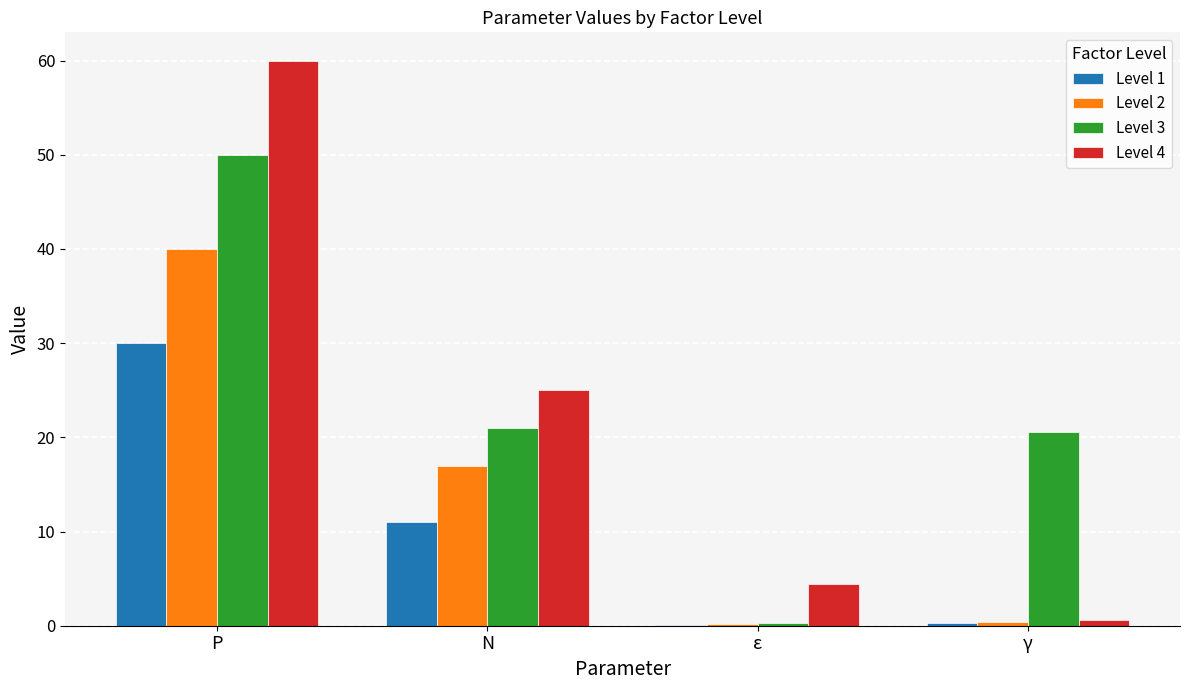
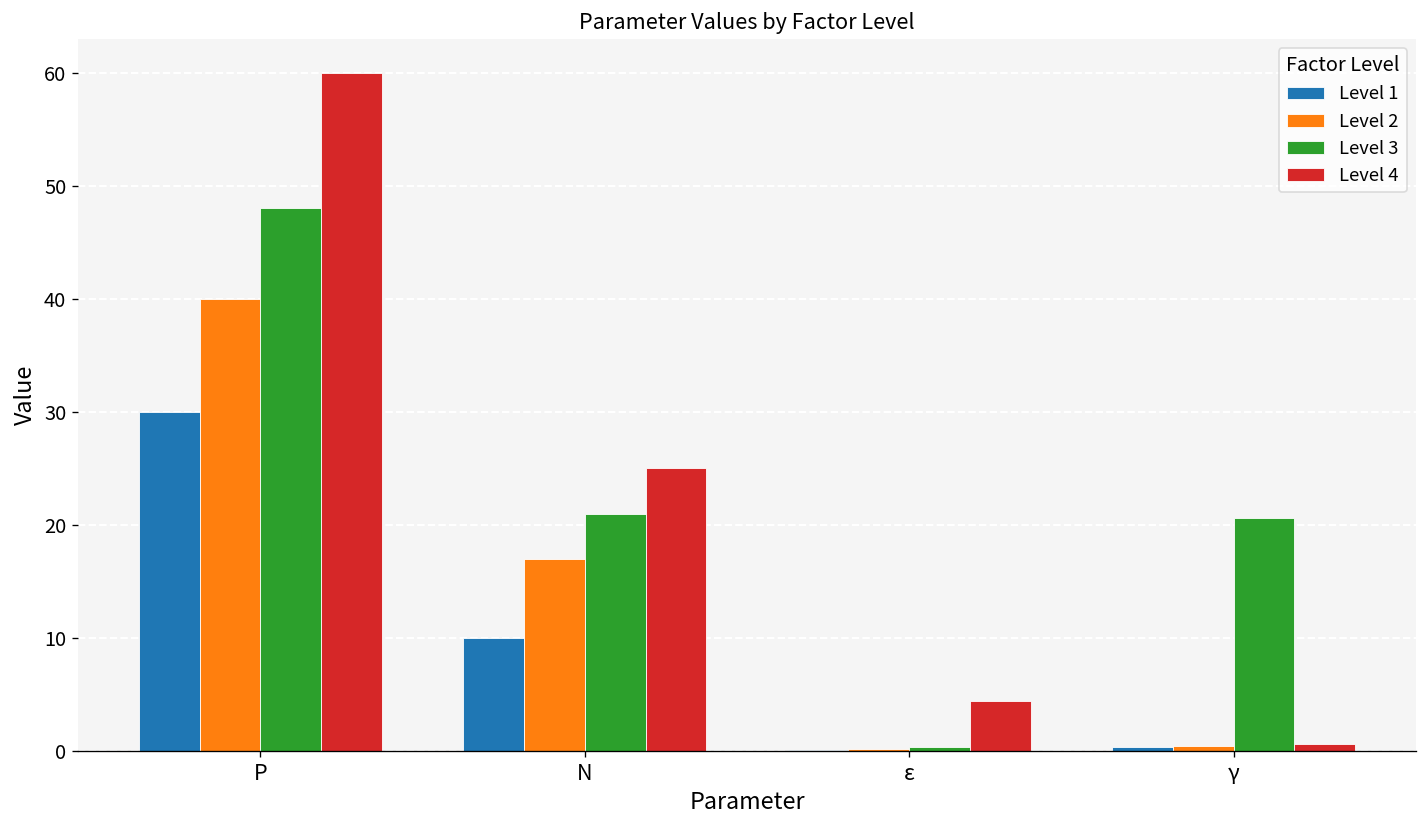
Level 3, P: 50 -> 48
Level 1, N: 11 -> 10
